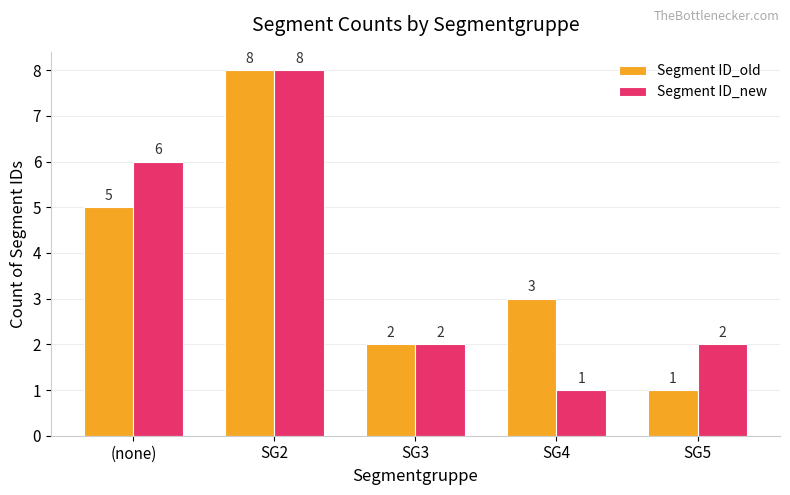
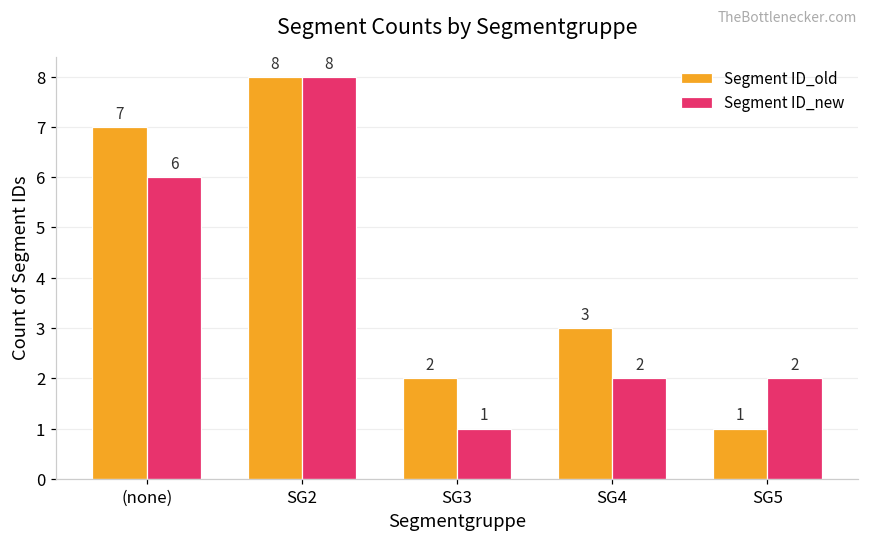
Segment ID_old, (none): 5 -> 7
Segment ID_new, SG3: 2 -> 1
Segment ID_new, SG4: 1 -> 2
